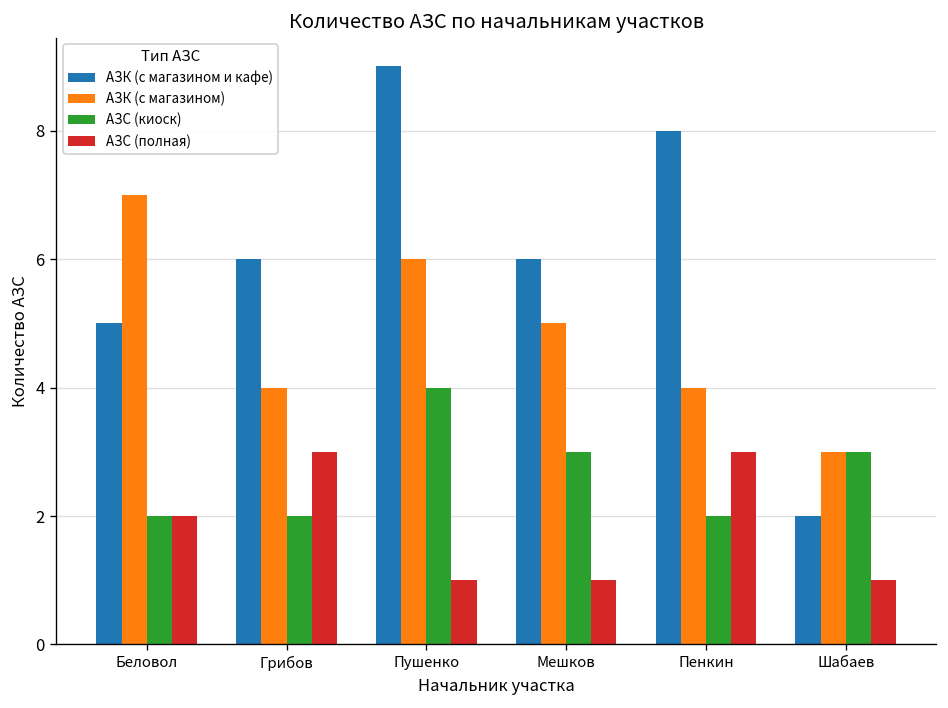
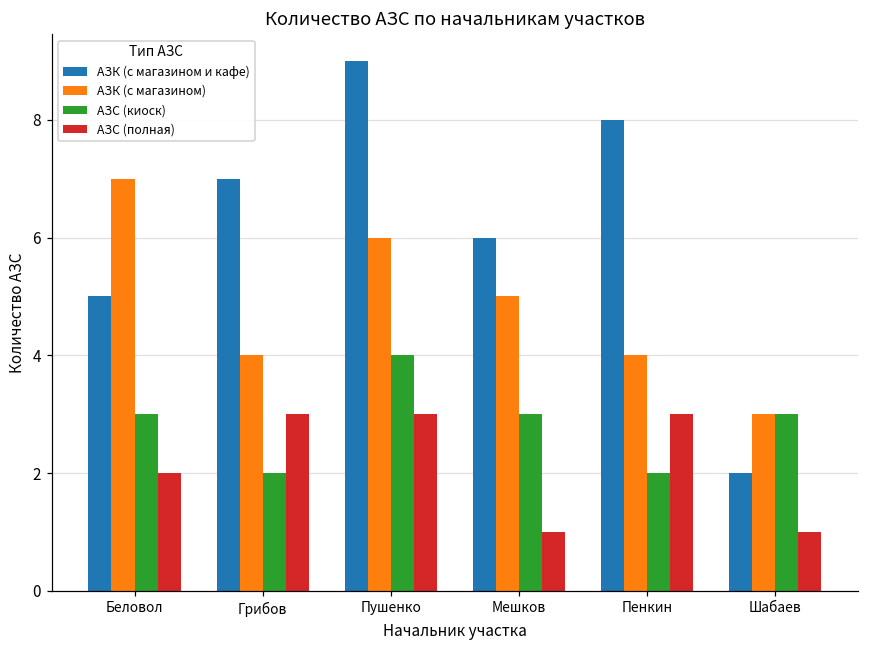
АЗС (киоск), Беловол: 2 -> 3
АЗК (с магазином и кафе), Грибов: 6 -> 7
АЗС (полная), Пушенко: 1 -> 3
